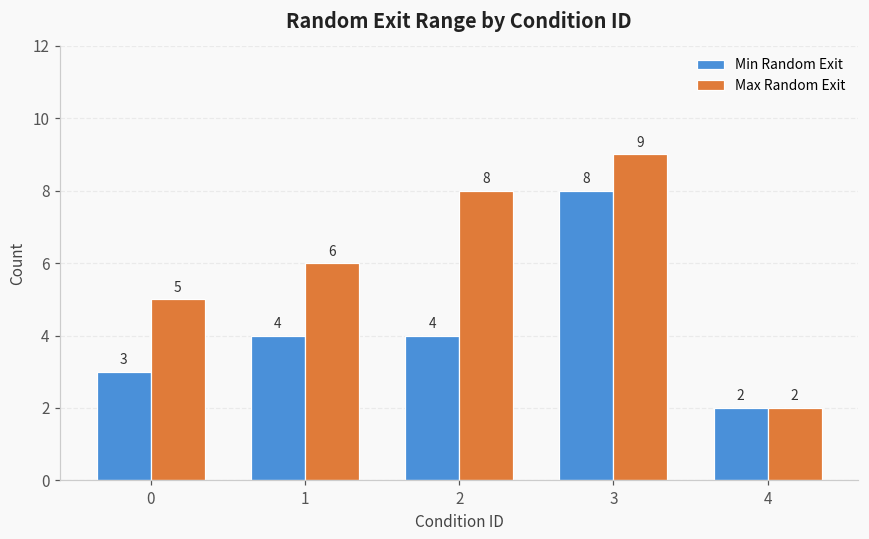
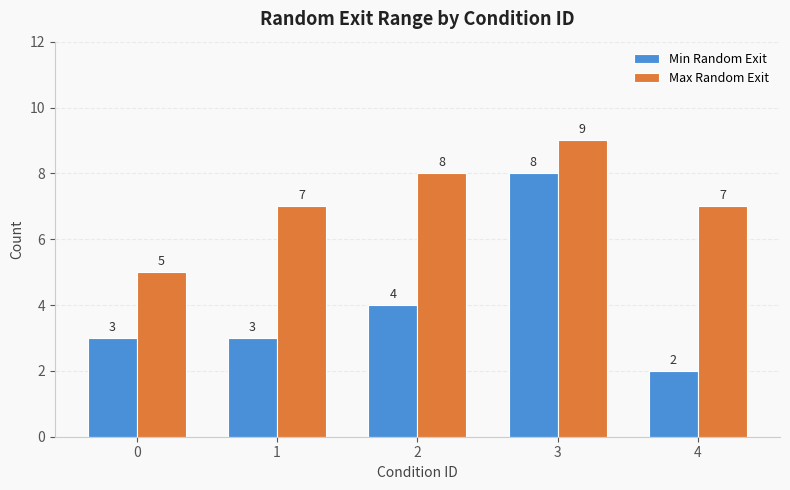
Min Random Exit, 1: 4 -> 3
Max Random Exit, 1: 6 -> 7
Max Random Exit, 4: 2 -> 7
